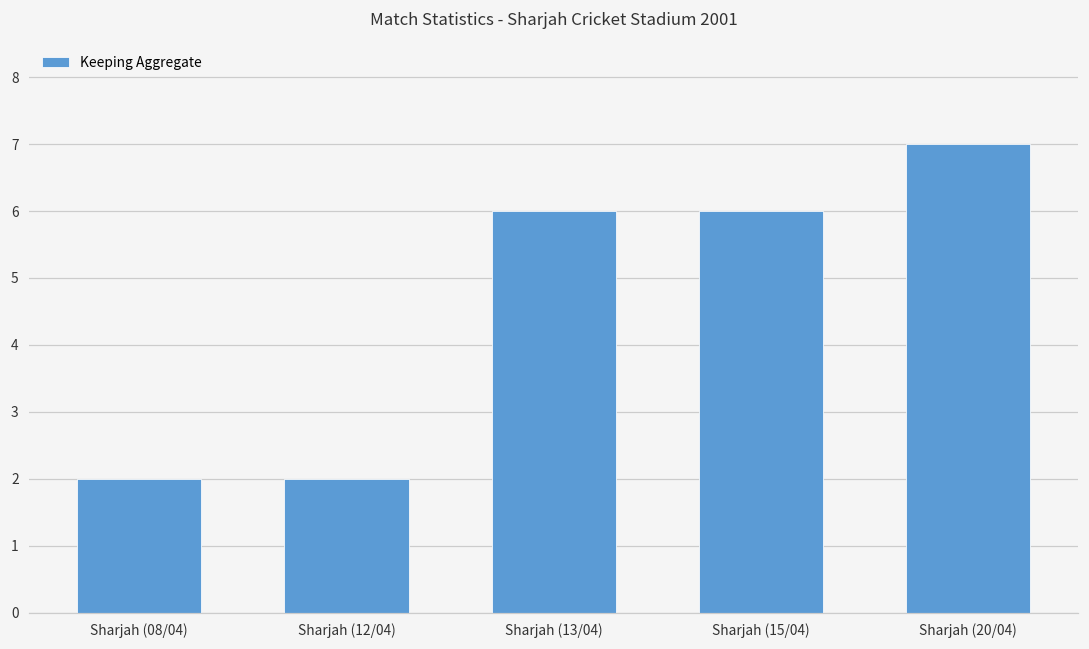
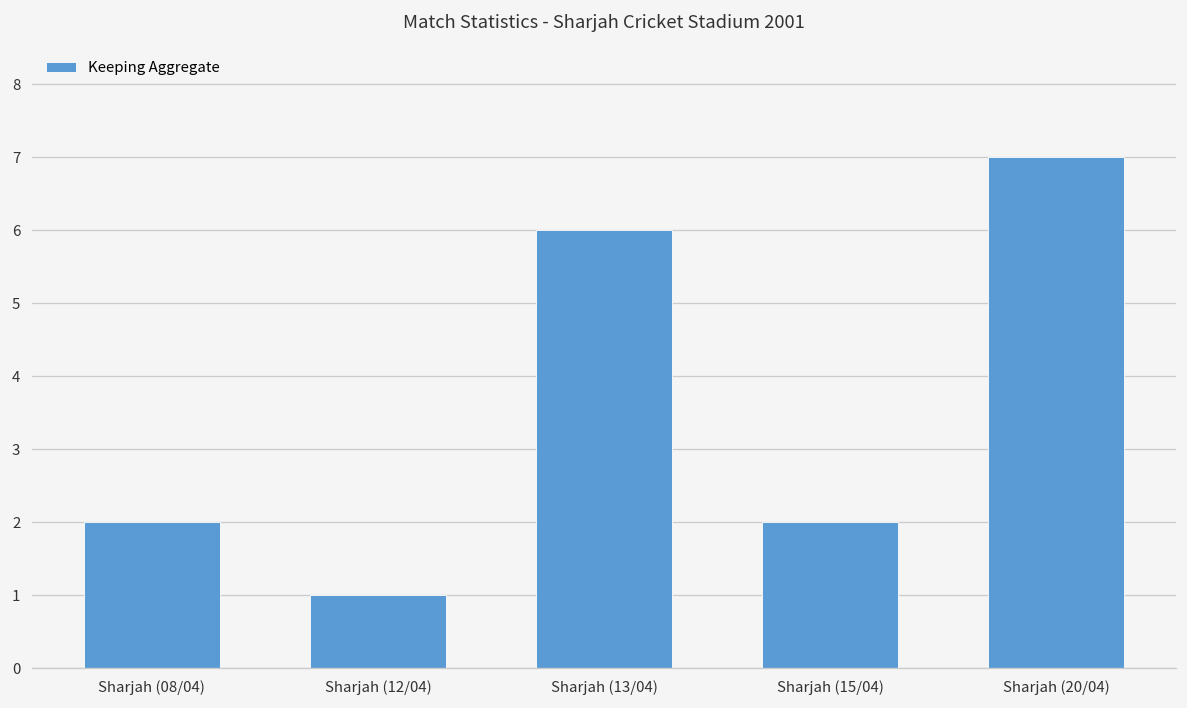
Sharjah (12/04): 2 -> 1
Sharjah (15/04): 6 -> 2
